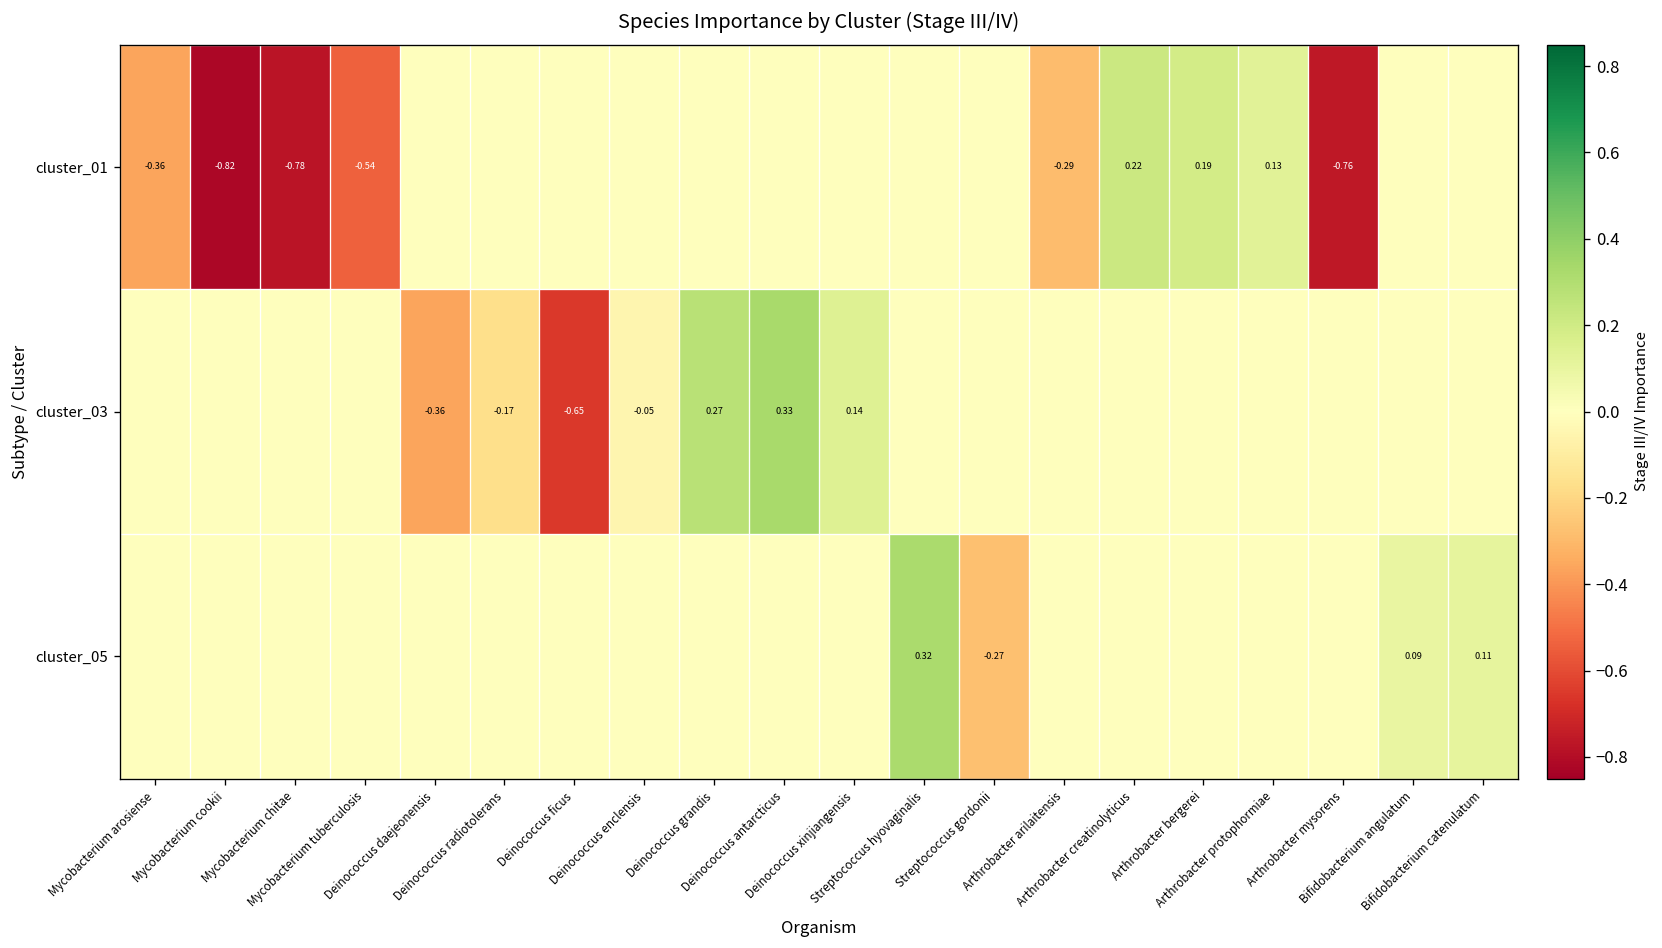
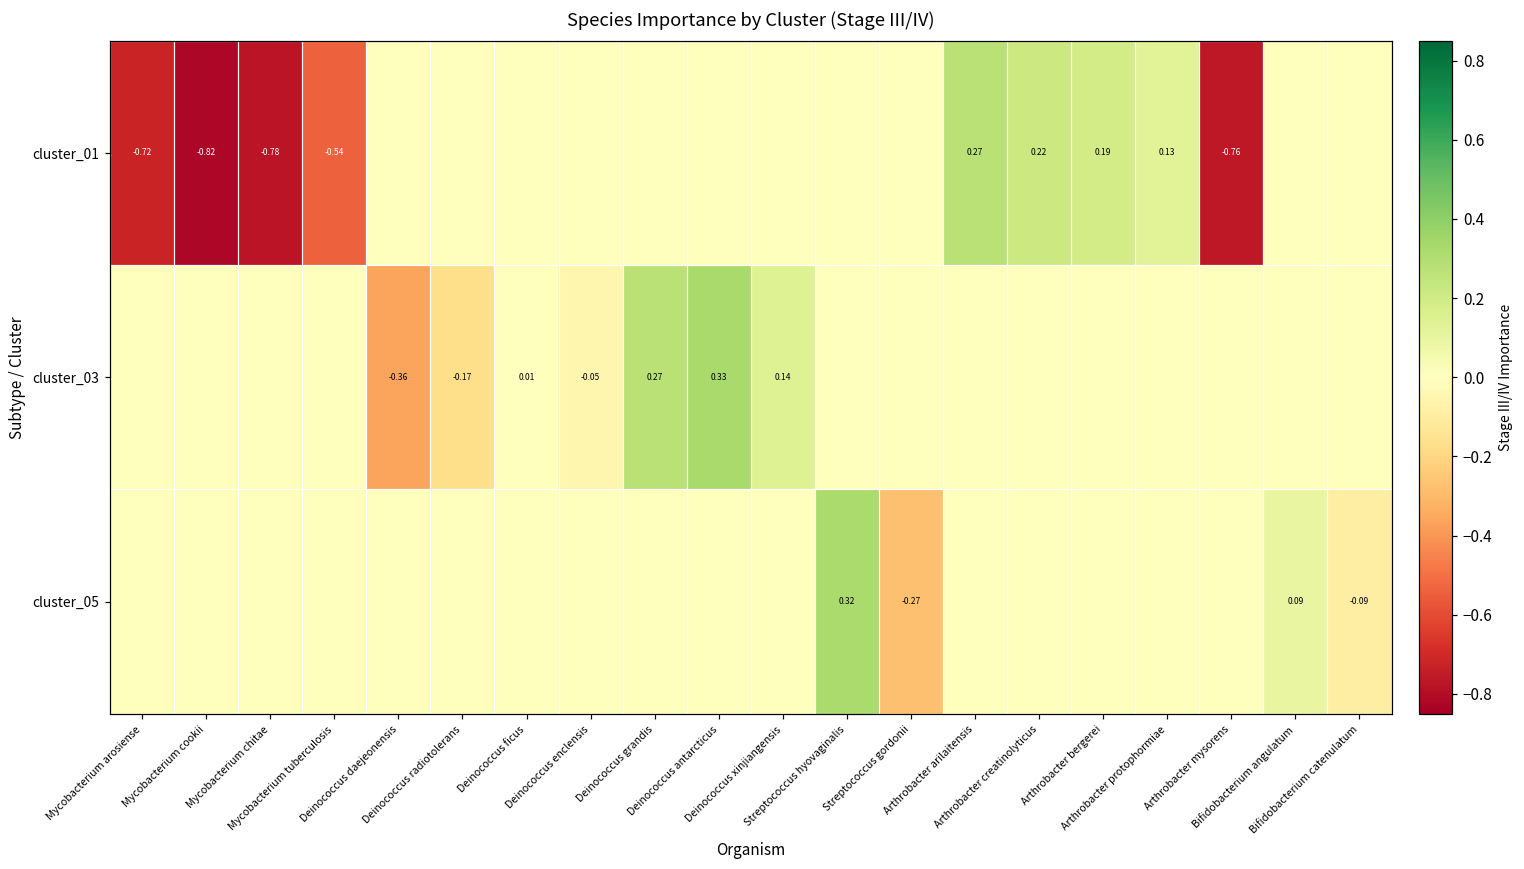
cluster_01, Mycobacterium arosiense: -0.36 -> -0.72
cluster_01, Arthrobacter arilaitensis: -0.29 -> 0.27
cluster_03, Deinococcus ficus: -0.65 -> 0.01
cluster_05, Bifidobacterium catenulatum: 0.11 -> -0.09
